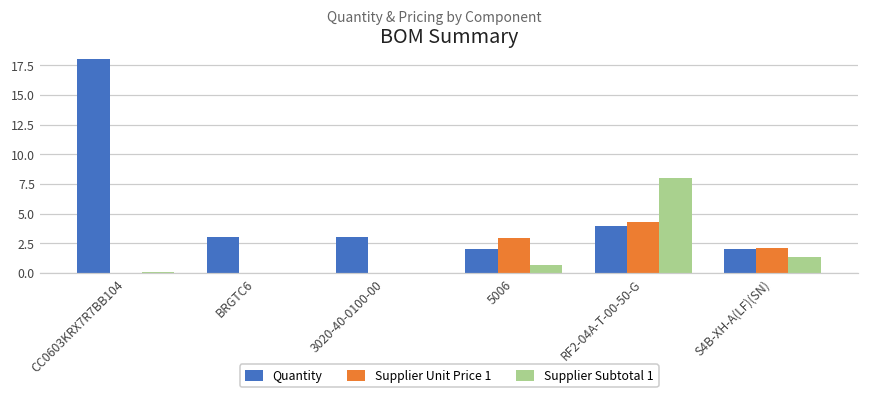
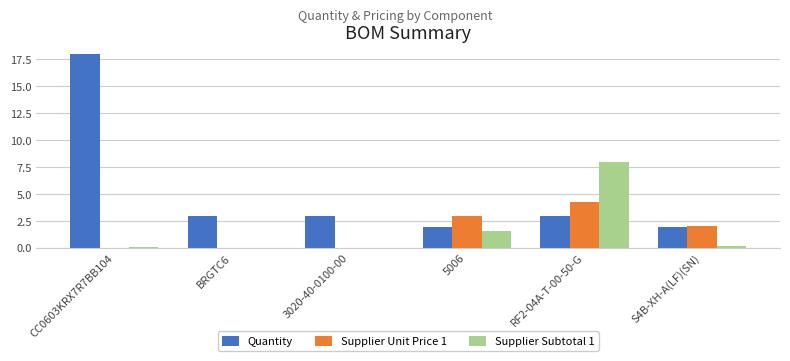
Supplier Subtotal 1, 5006: 0.6 -> 1.6
Quantity, RF2-04A-T-00-50-G: 4 -> 3
Supplier Subtotal 1, S4B-XH-A(LF)(SN): 1.3 -> 0.2
